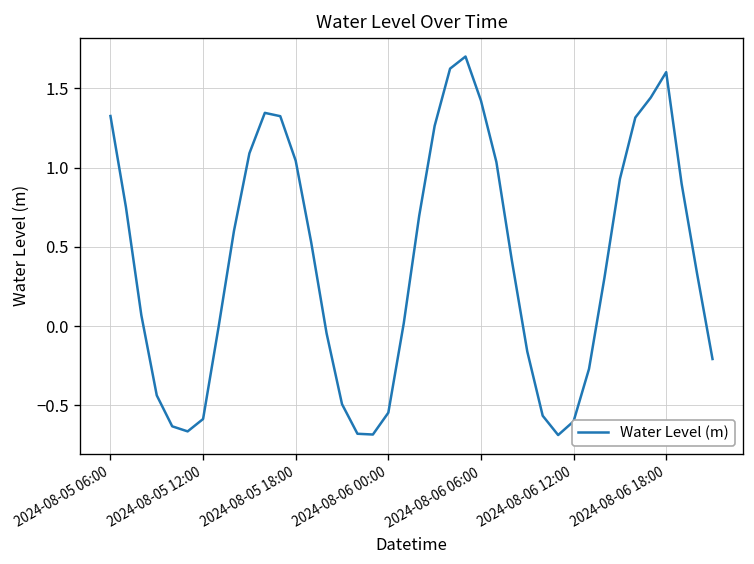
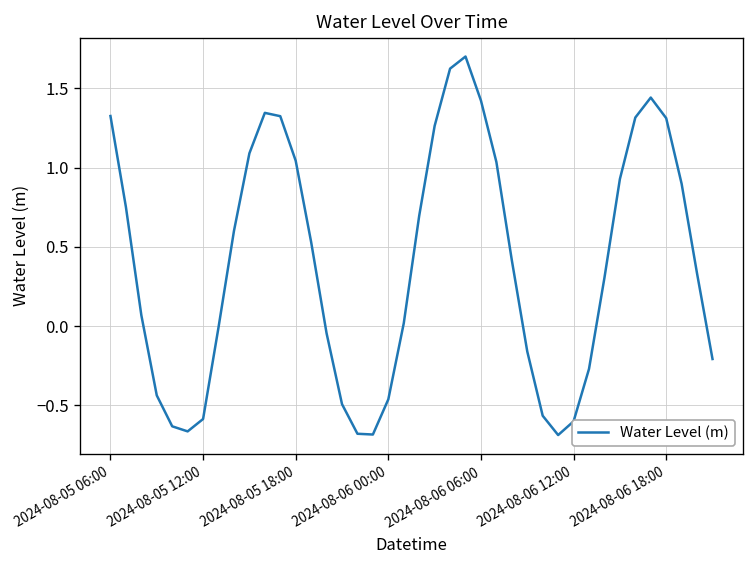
2024-08-06 00:00: -0.55 -> -0.46
2024-08-06 18:00: 1.60 -> 1.31
